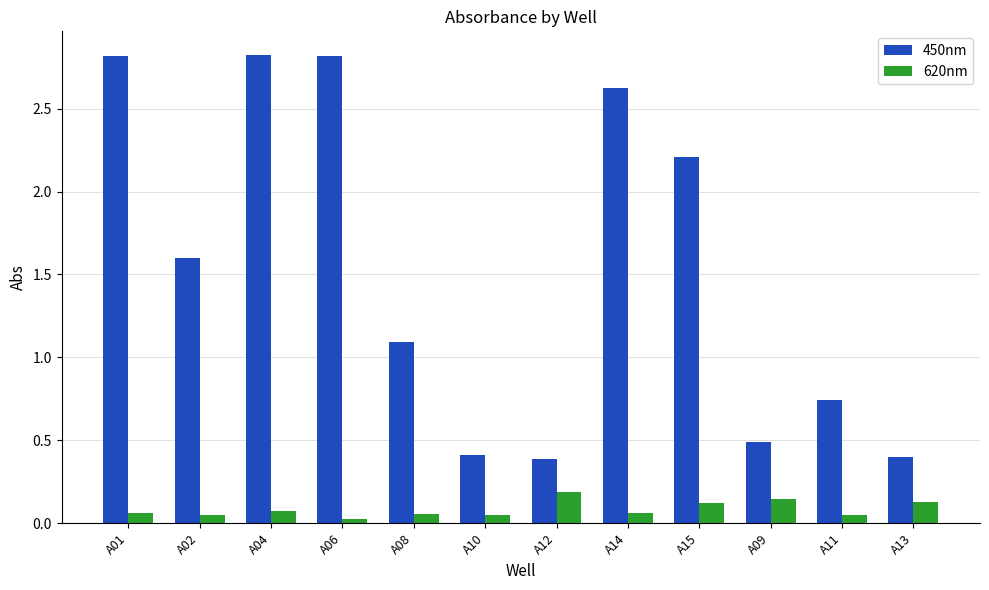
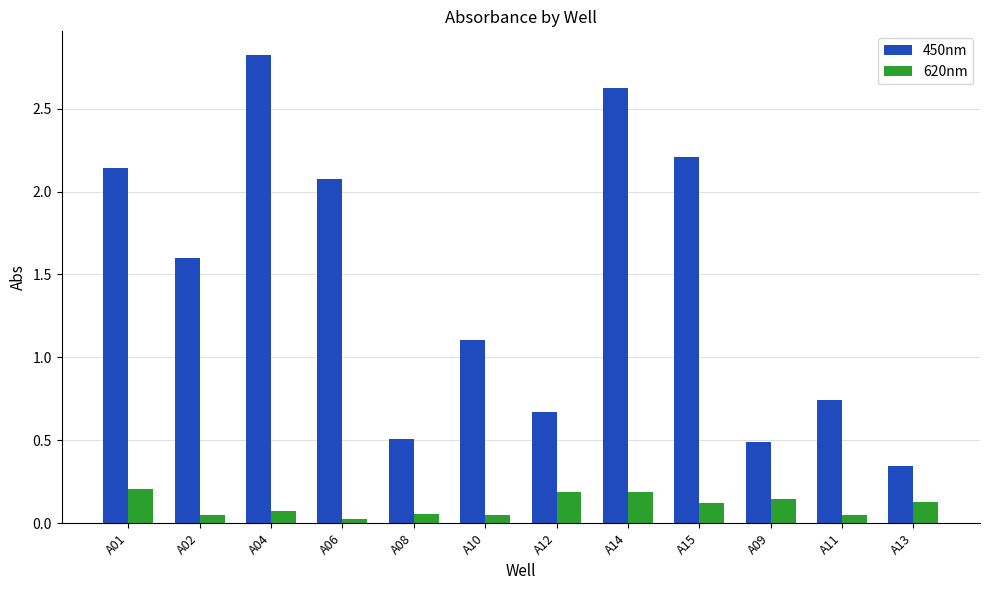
450nm, A01: 2.82 -> 2.14
620nm, A01: 0.06 -> 0.20
450nm, A06: 2.82 -> 2.07
450nm, A08: 1.10 -> 0.51
450nm, A10: 0.41 -> 1.10
450nm, A12: 0.39 -> 0.67
620nm, A14: 0.06 -> 0.19
450nm, A13: 0.40 -> 0.35
